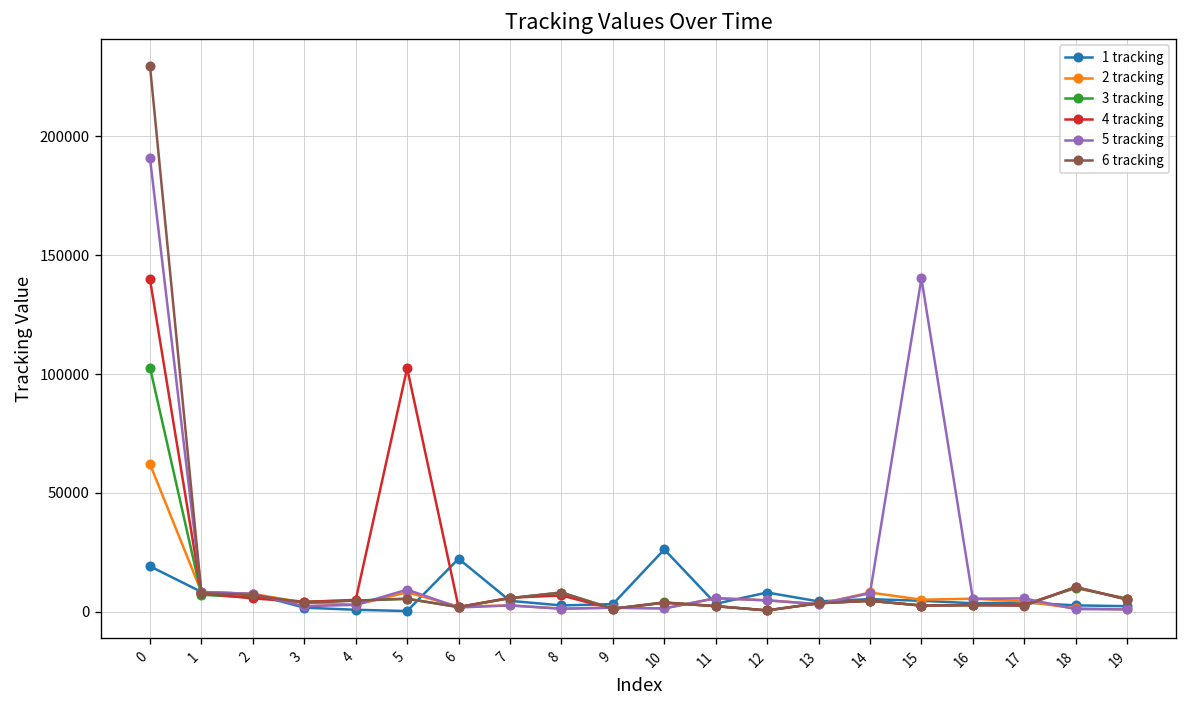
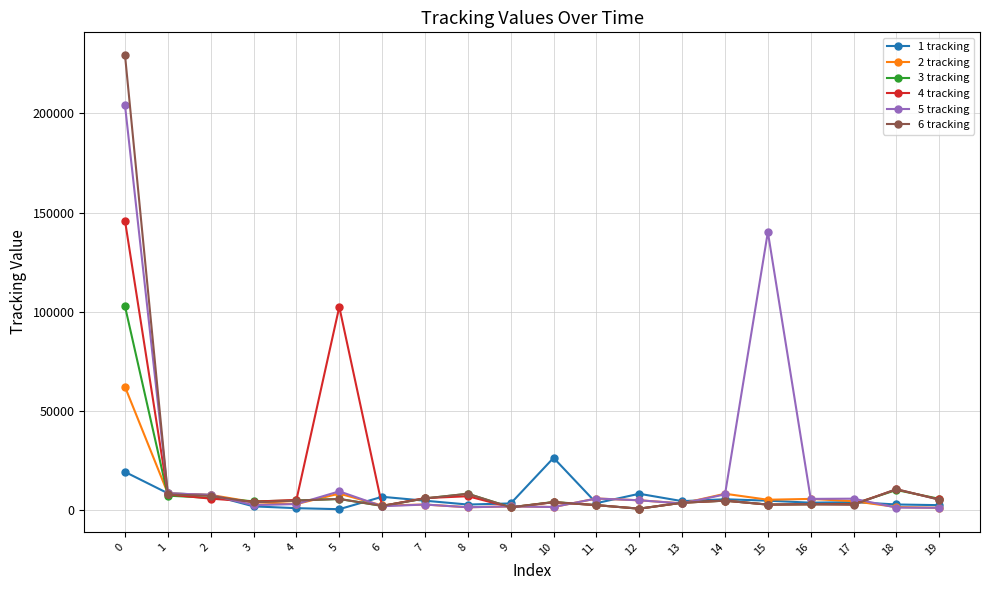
4 tracking, 0: 140000 -> 146000
5 tracking, 0: 191000 -> 204000
1 tracking, 6: 22000 -> 7000
